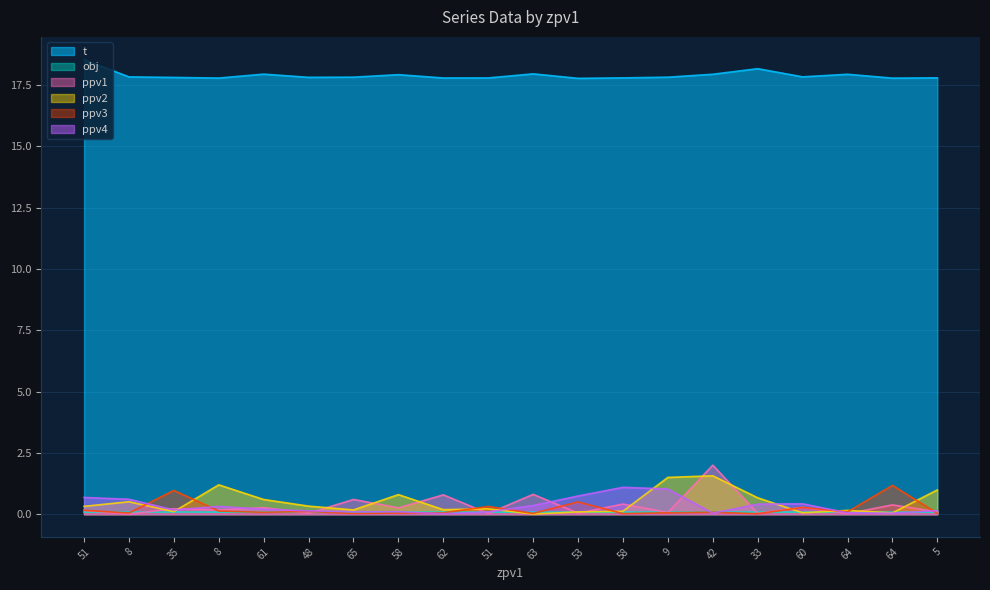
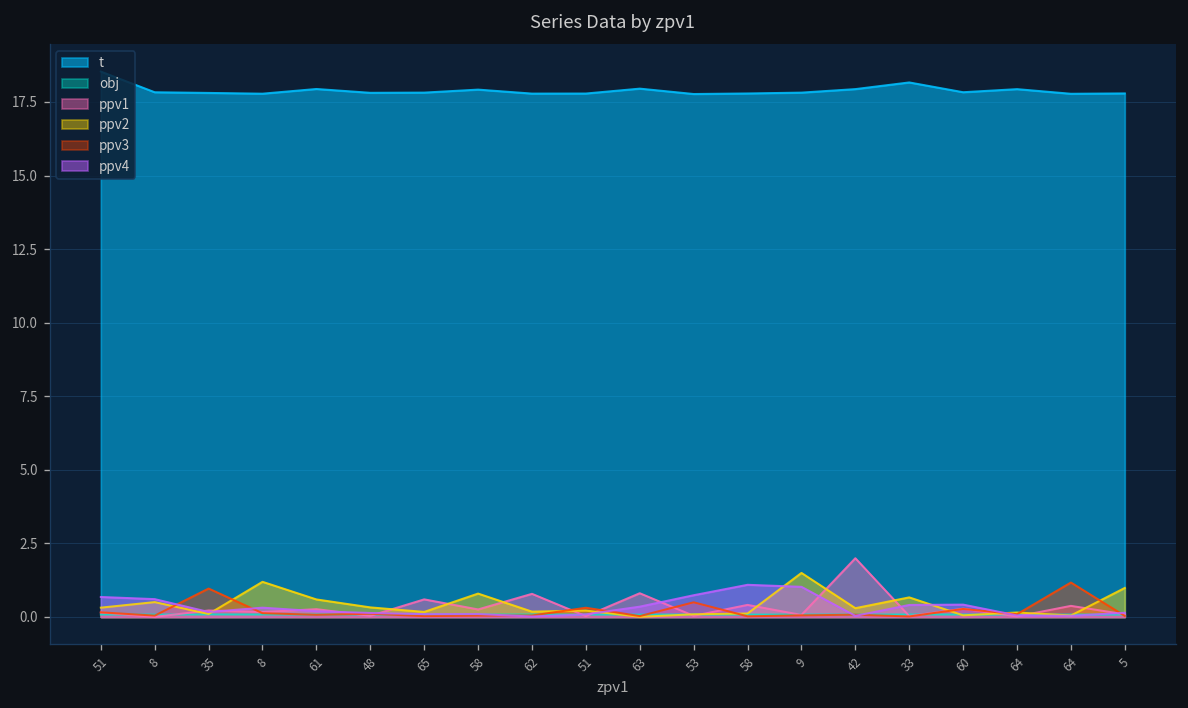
ppv2, 42: 1.6 -> 0.3
